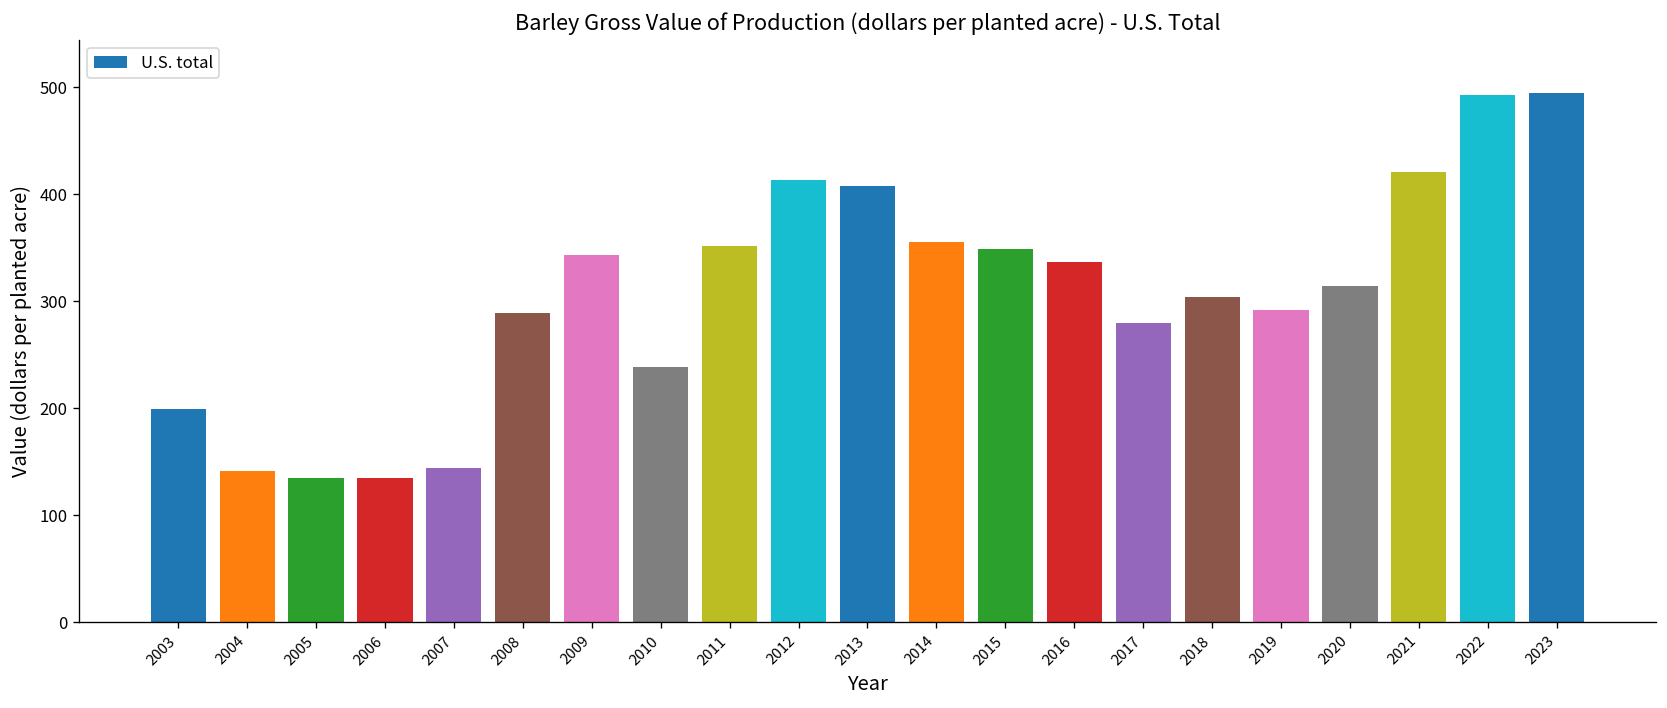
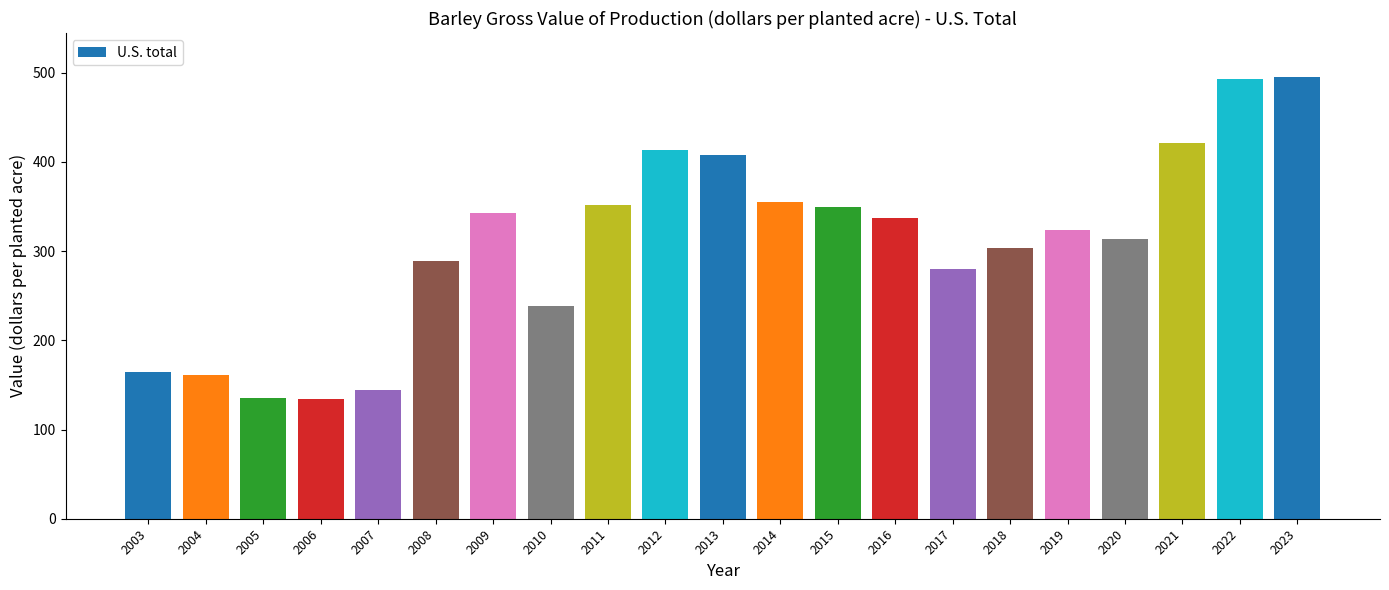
2003: 200 -> 160
2004: 140 -> 160
2019: 290 -> 320
